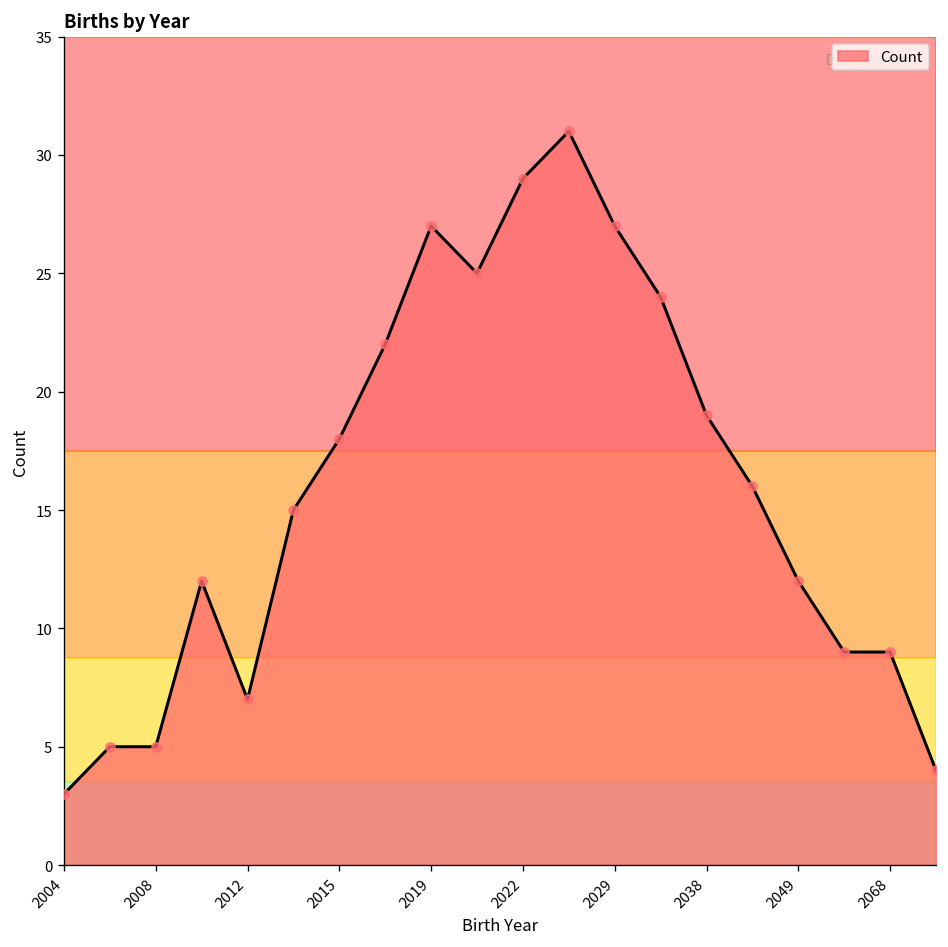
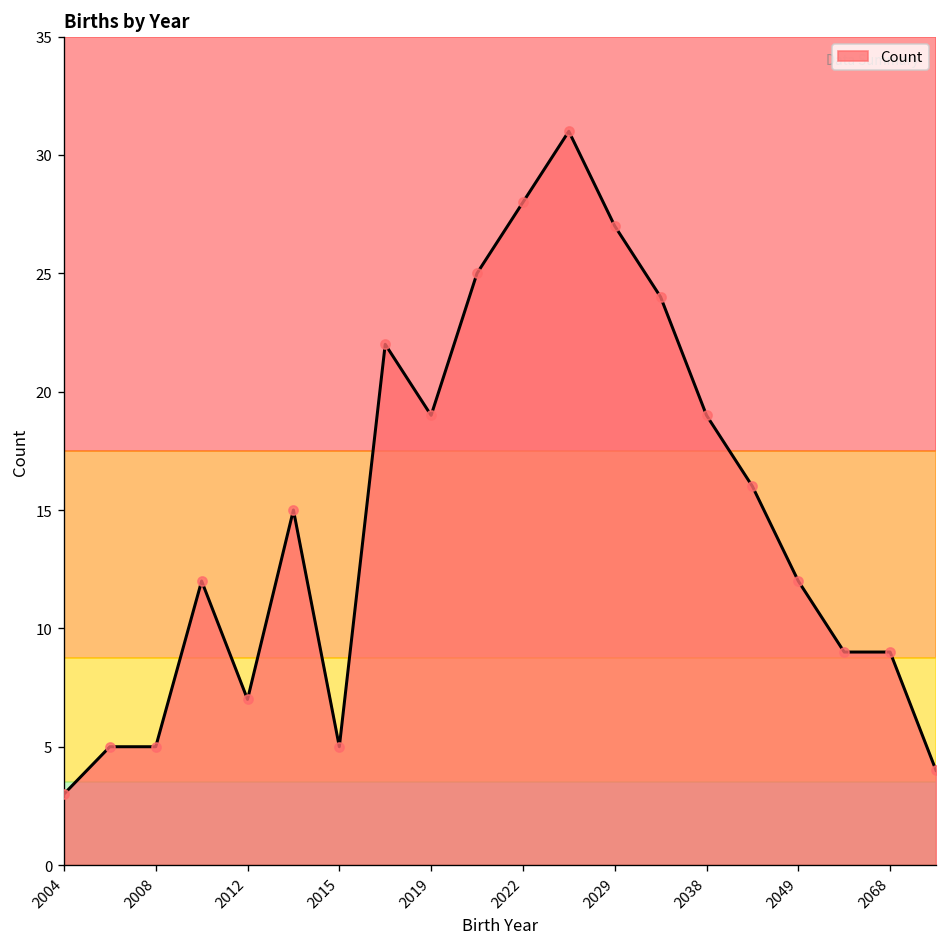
2015: 18 -> 5
2019: 27 -> 19
2022: 29 -> 28
